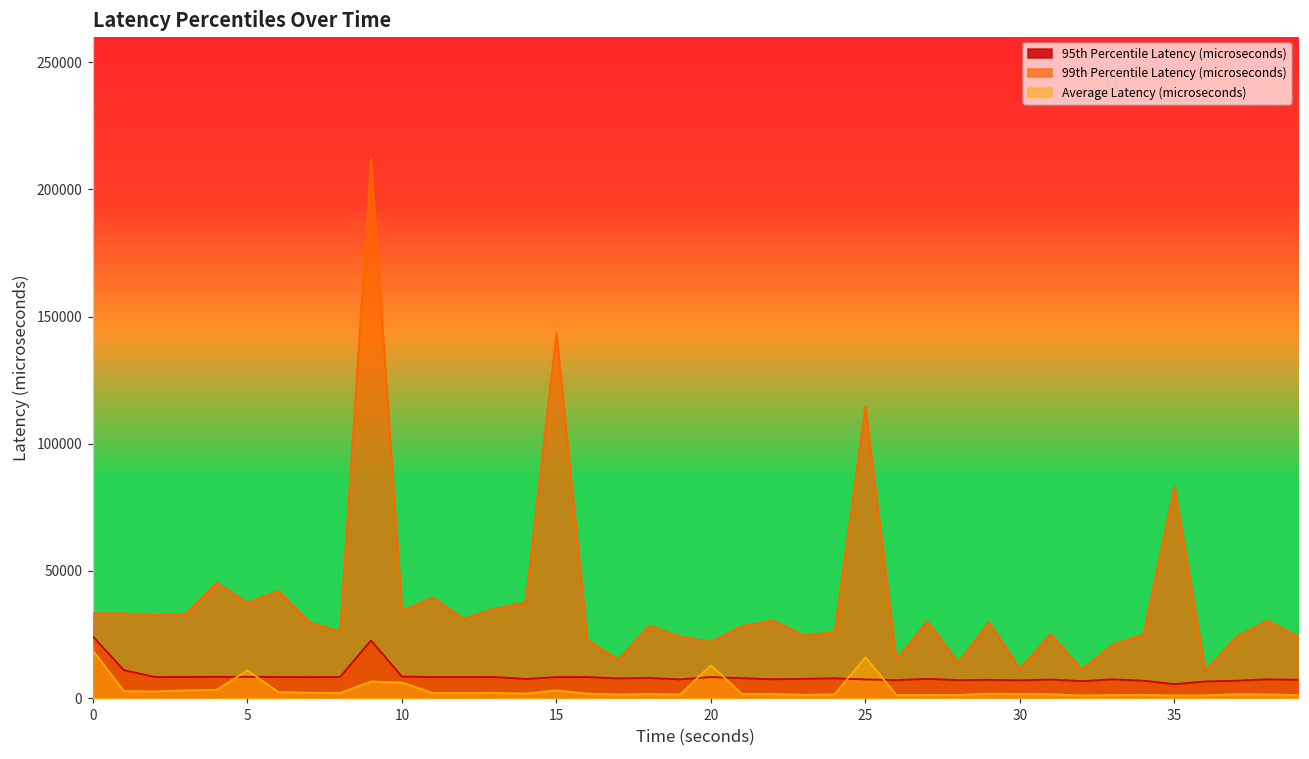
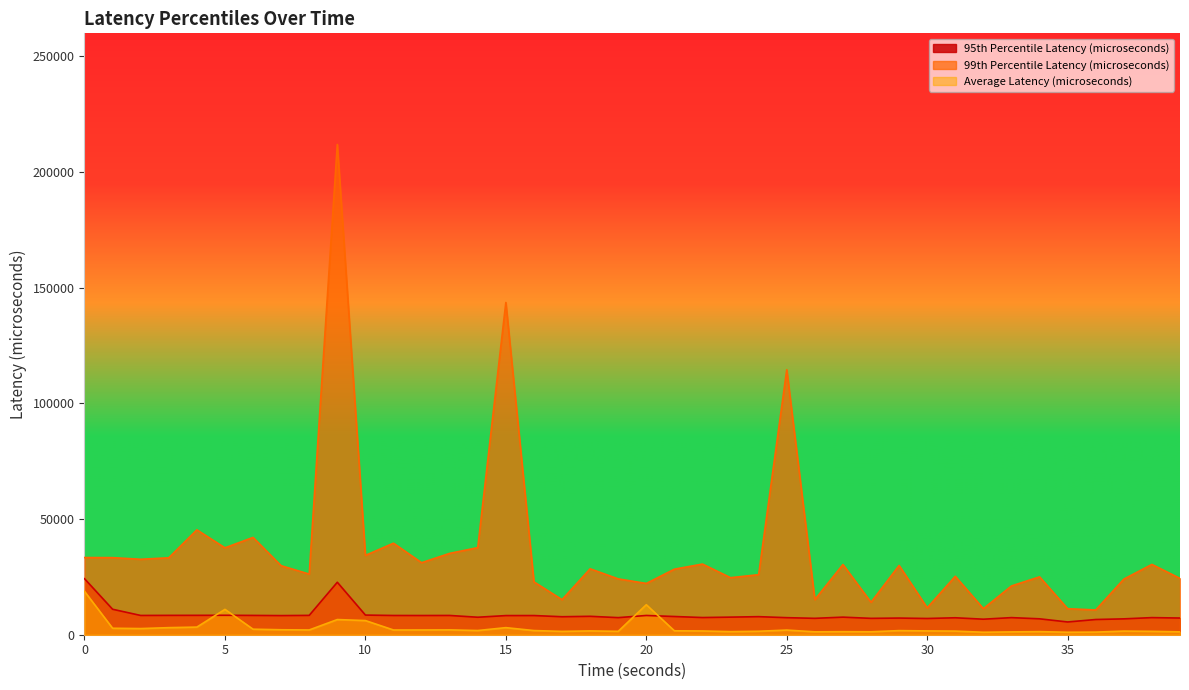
Average Latency (microseconds), 25: 16000 -> 2000
99th Percentile Latency (microseconds), 35: 83000 -> 11000
